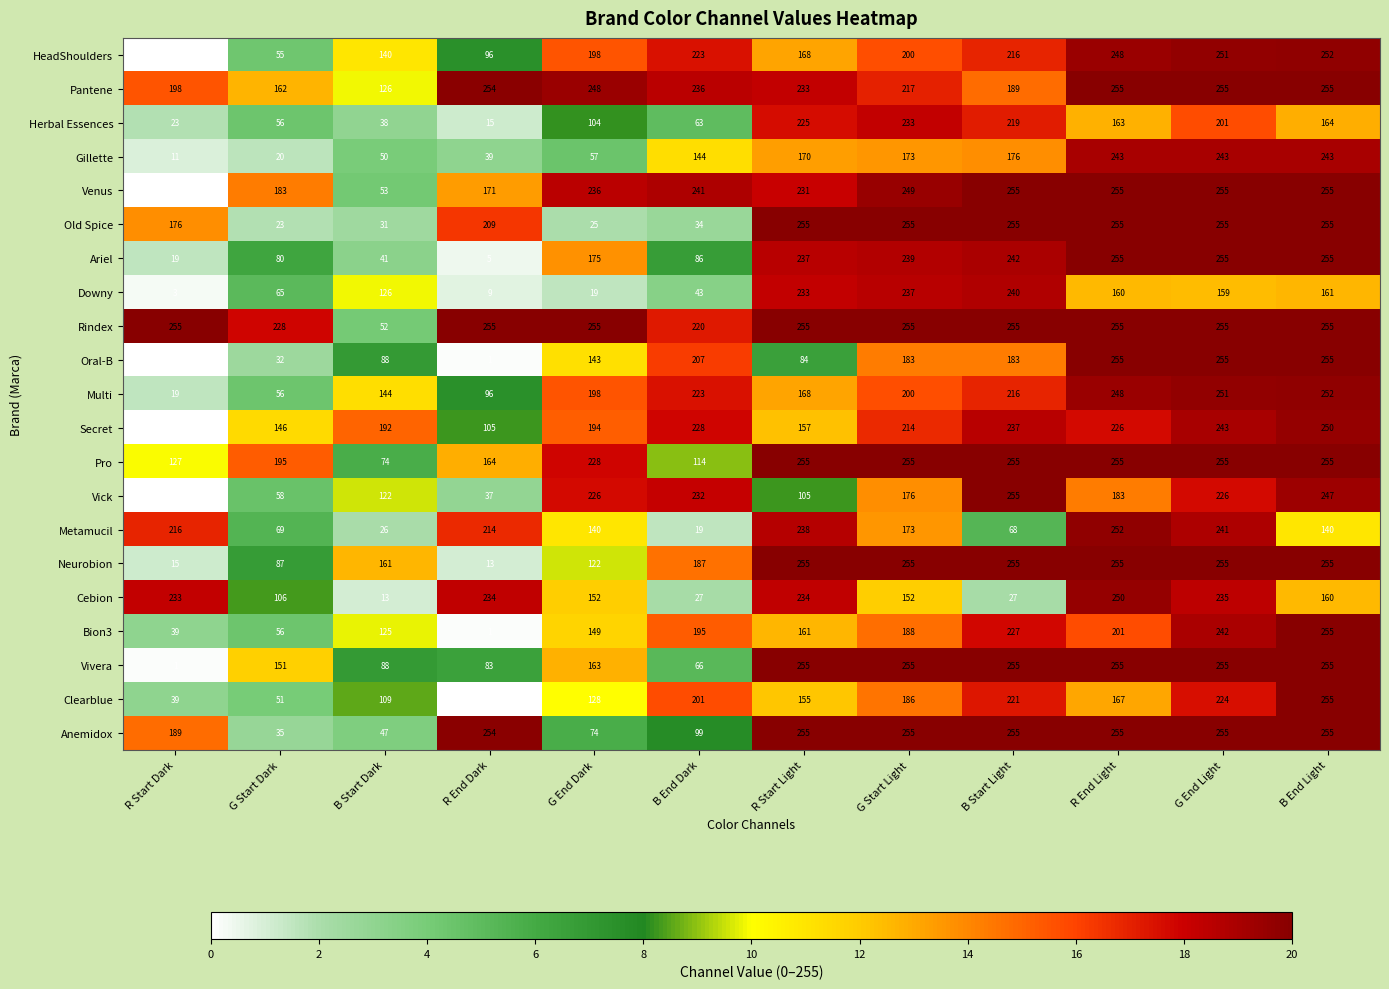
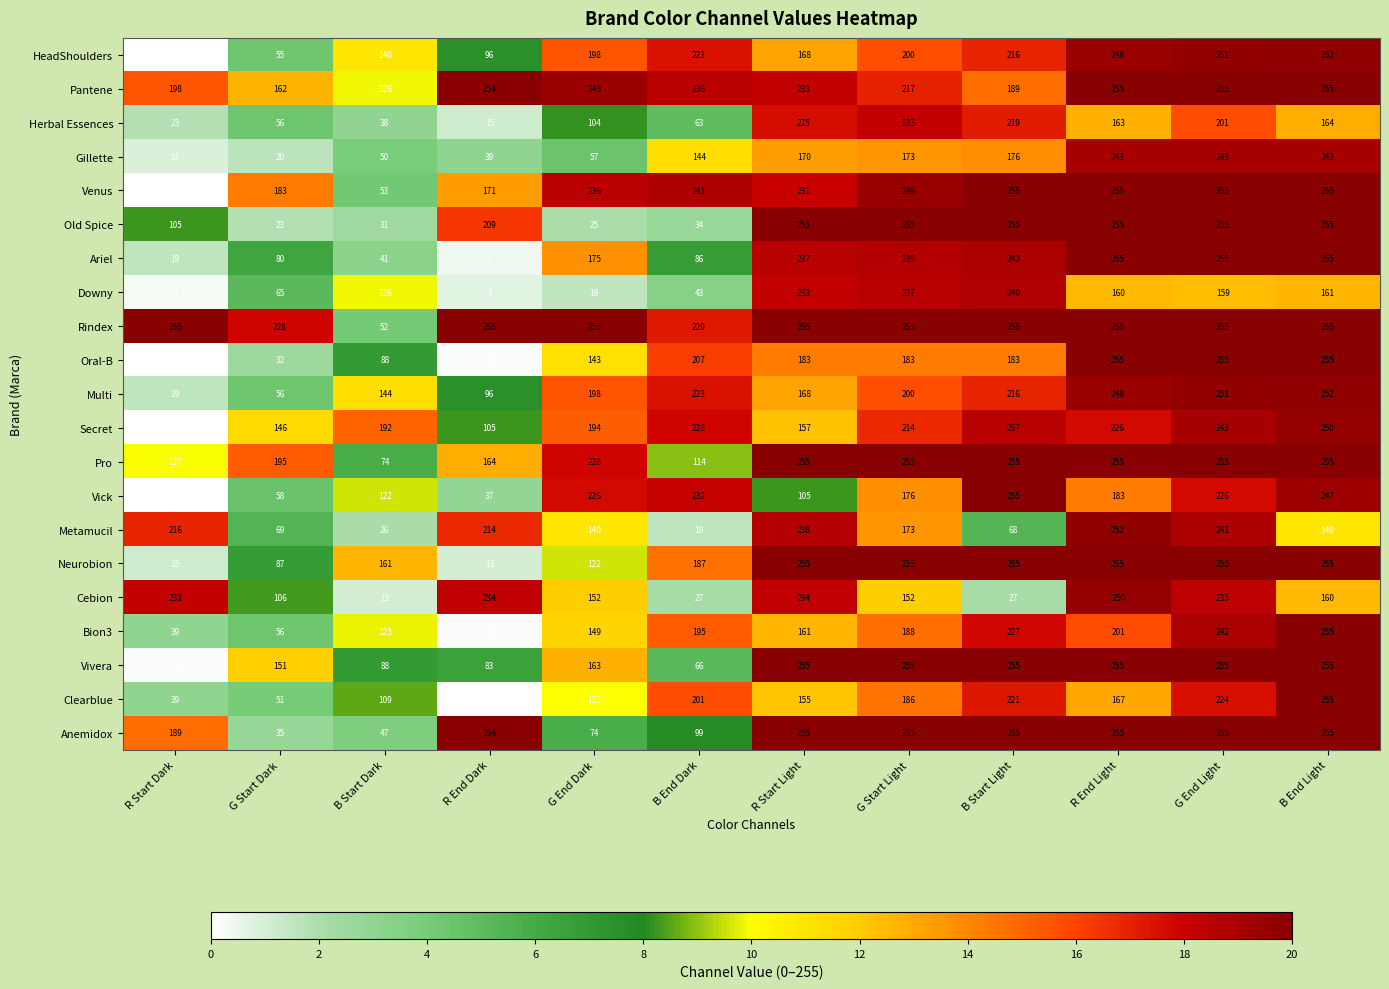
Old Spice, R Start Dark: 176 -> 105
Oral-B, R Start Light: 84 -> 183
